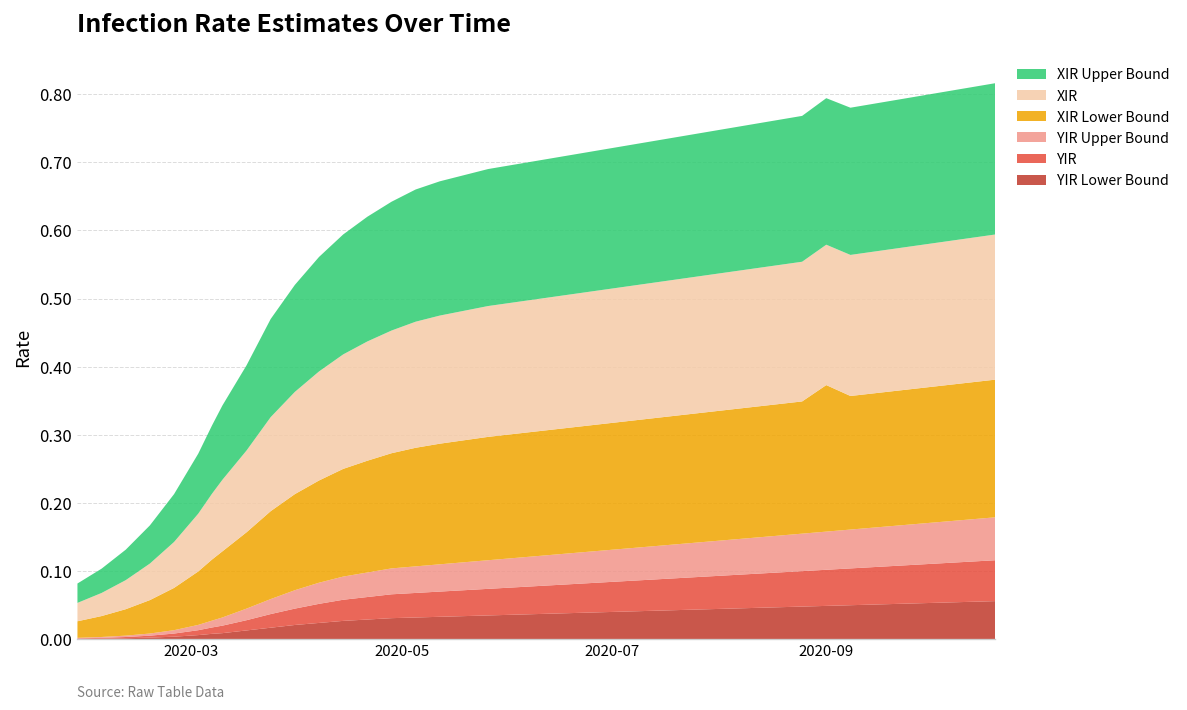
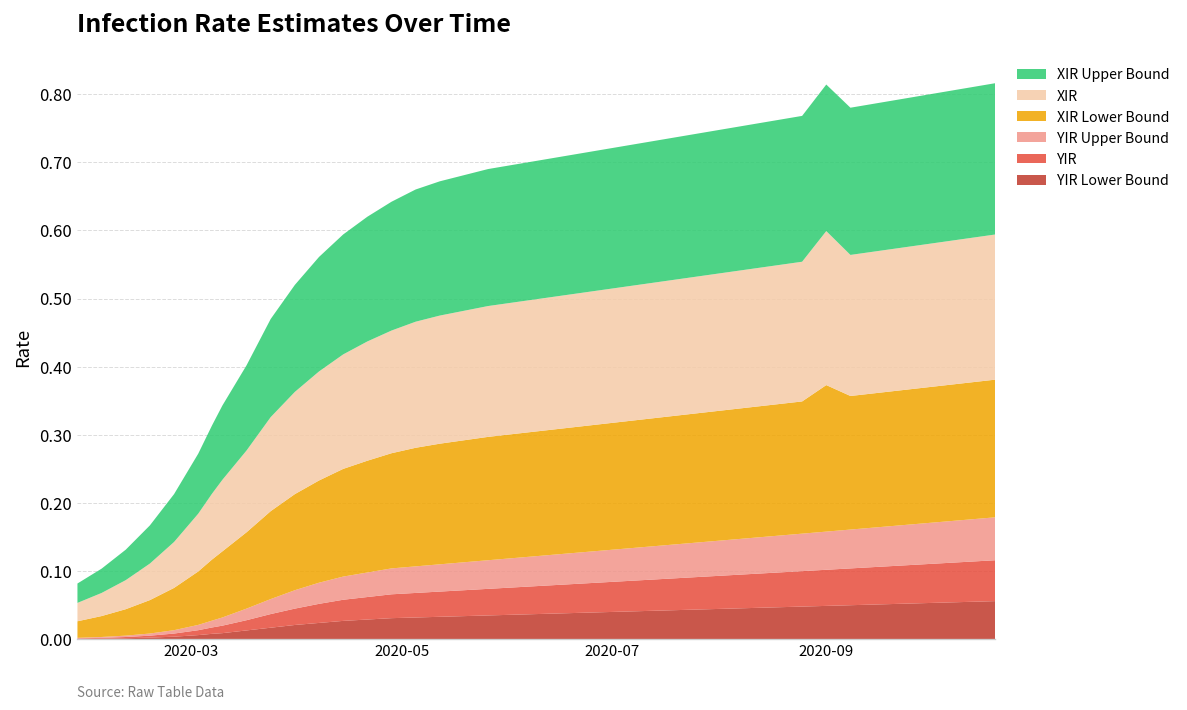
XIR, 2020-09: 0.21 -> 0.23
